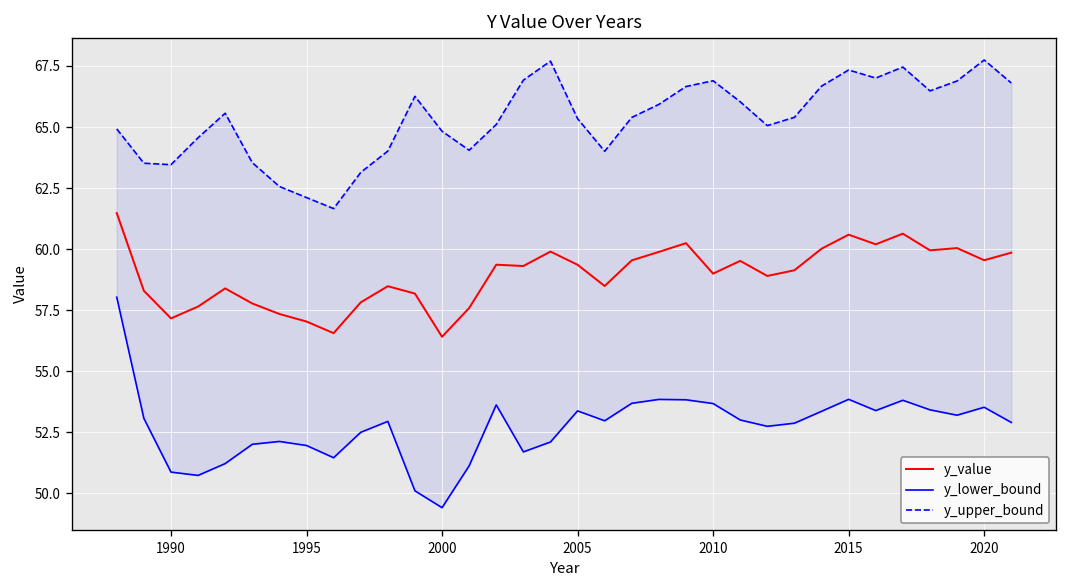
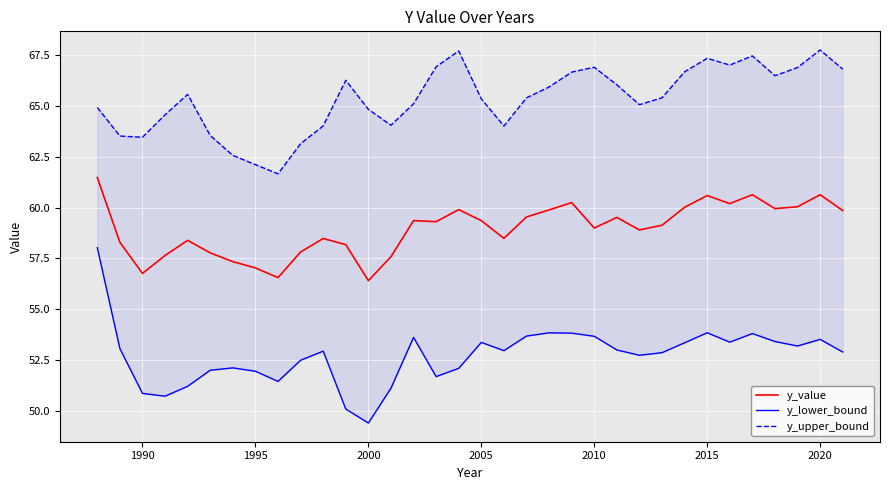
y_value, 1990: 57.2 -> 56.8
y_value, 2020: 59.5 -> 60.6
